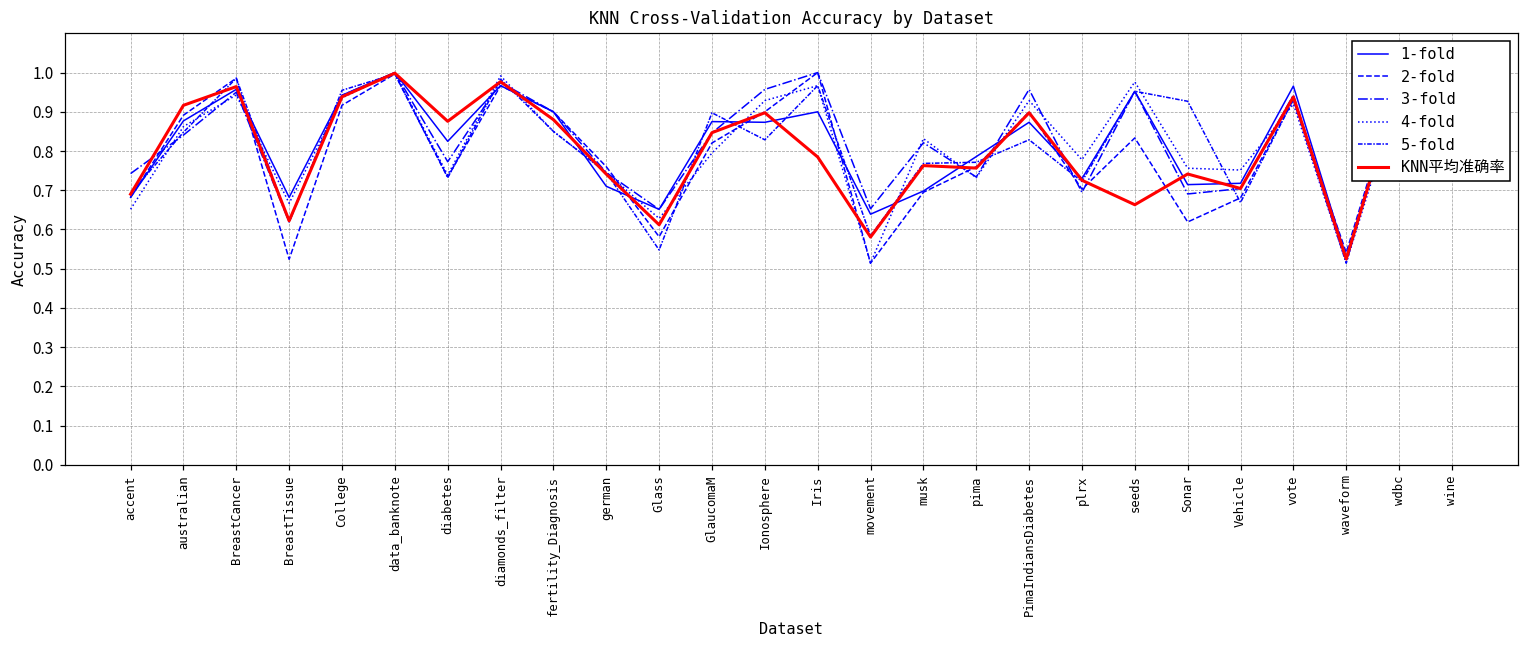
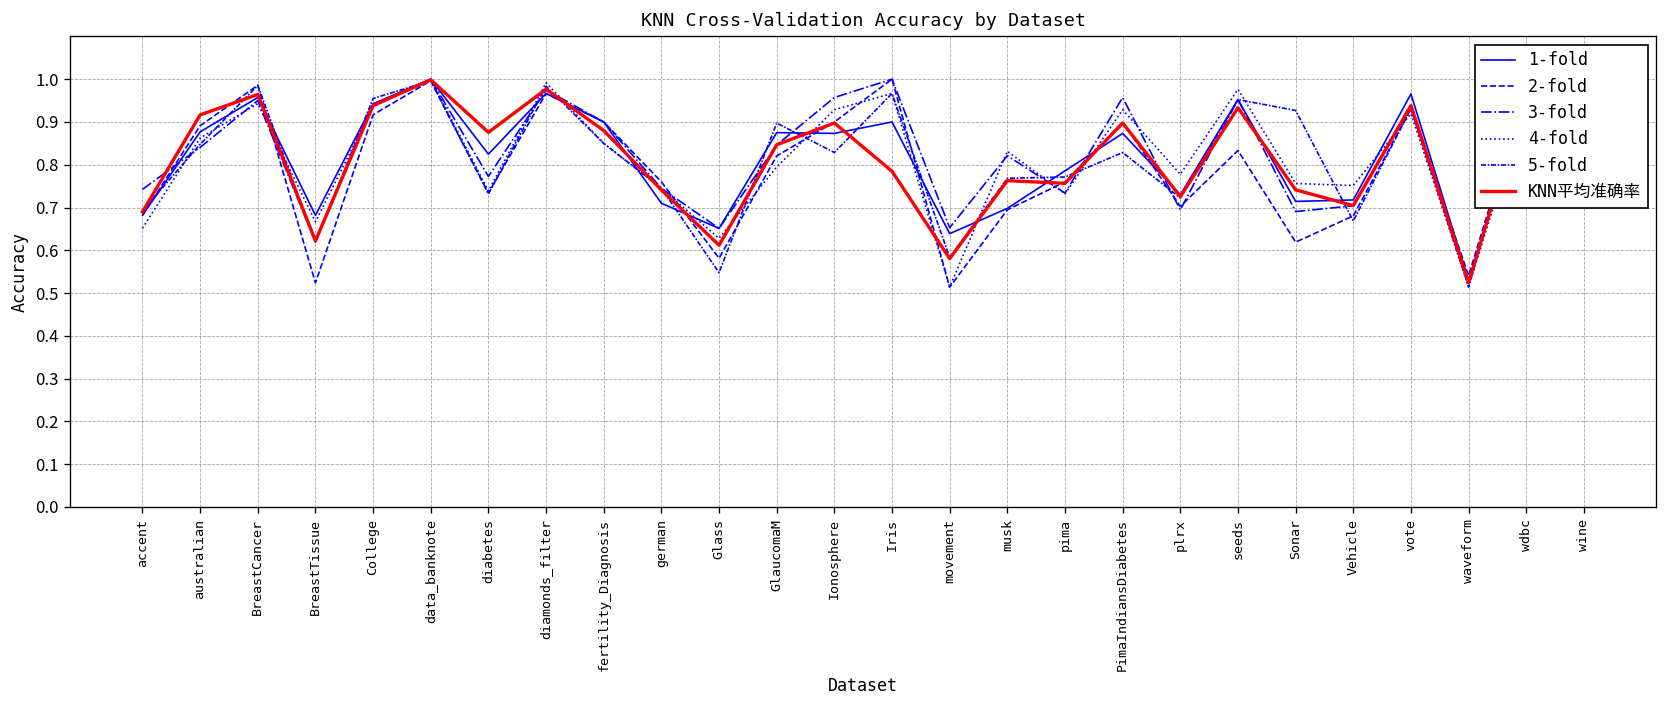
KNN平均准确率, seeds: 0.66 -> 0.93
